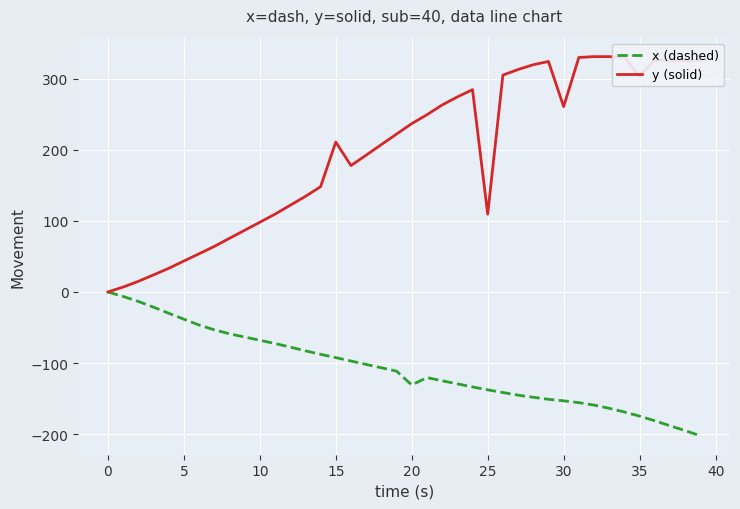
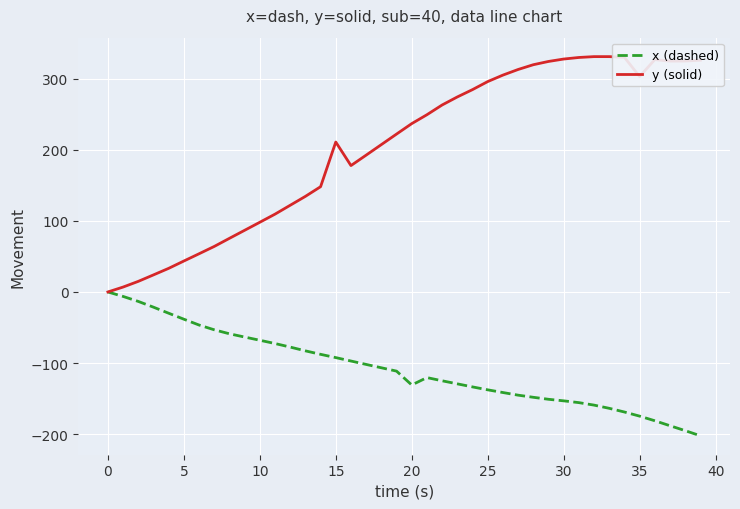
y (solid), 25: 110 -> 300
y (solid), 30: 260 -> 330
